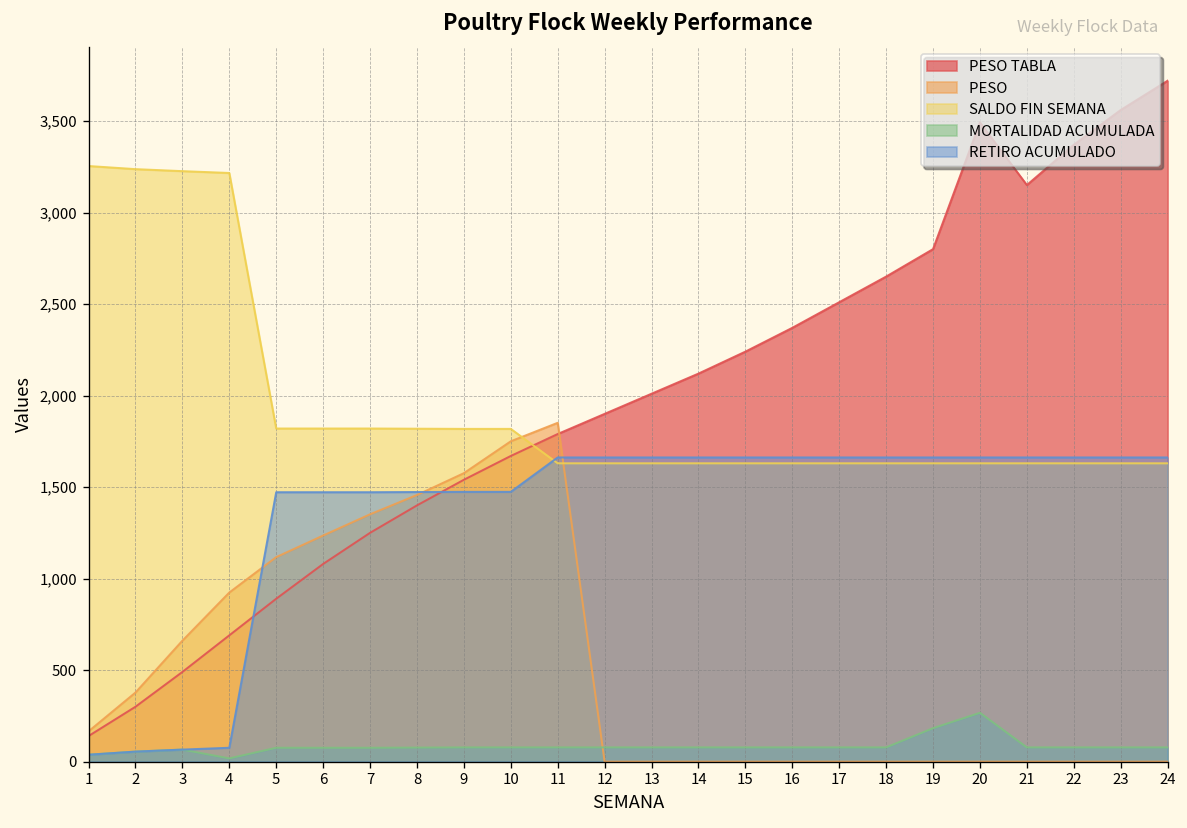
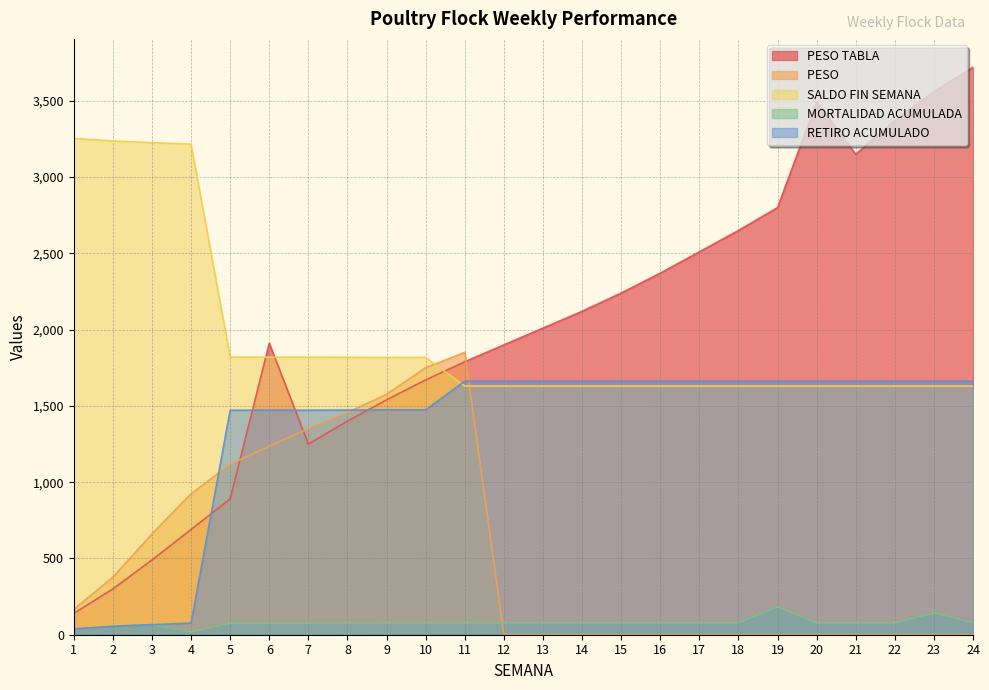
PESO TABLA, 6: 1,080 -> 1,910
MORTALIDAD ACUMULADA, 20: 270 -> 80
MORTALIDAD ACUMULADA, 23: 80 -> 140
